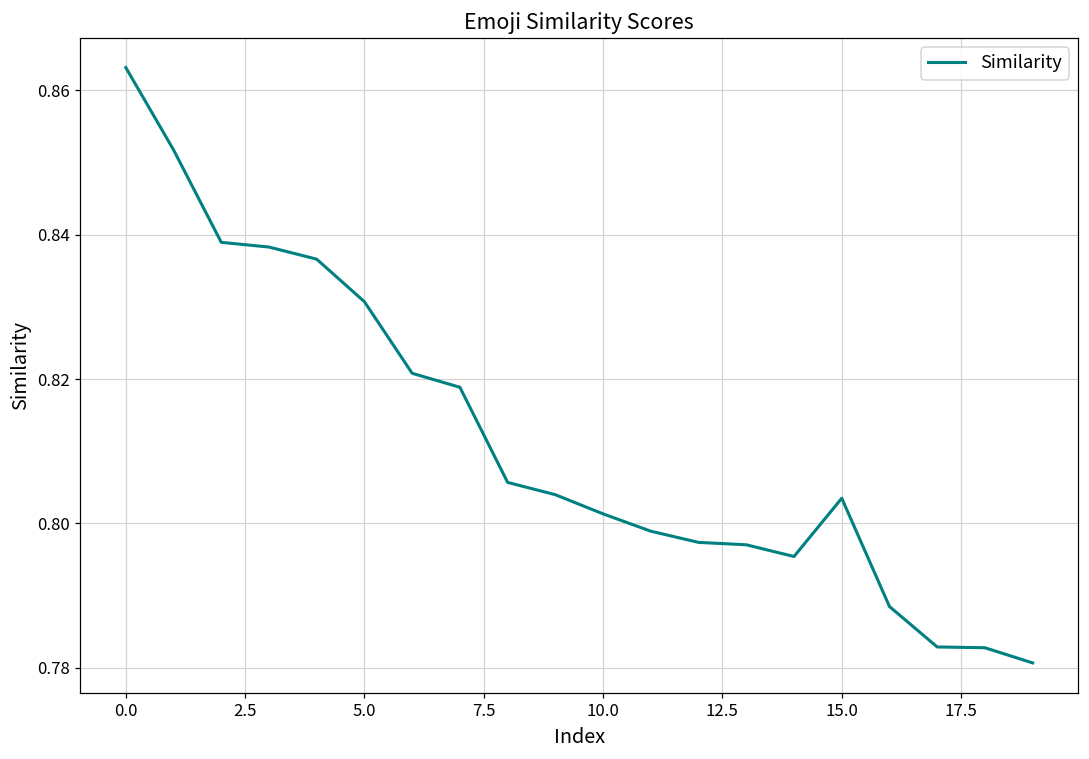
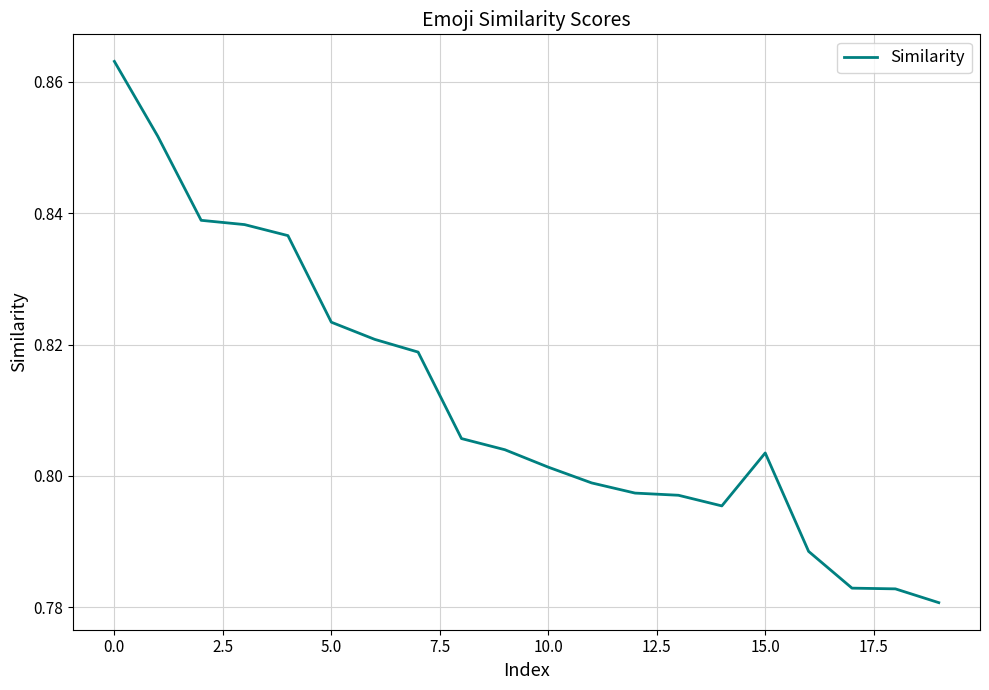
5.0: 0.831 -> 0.823
